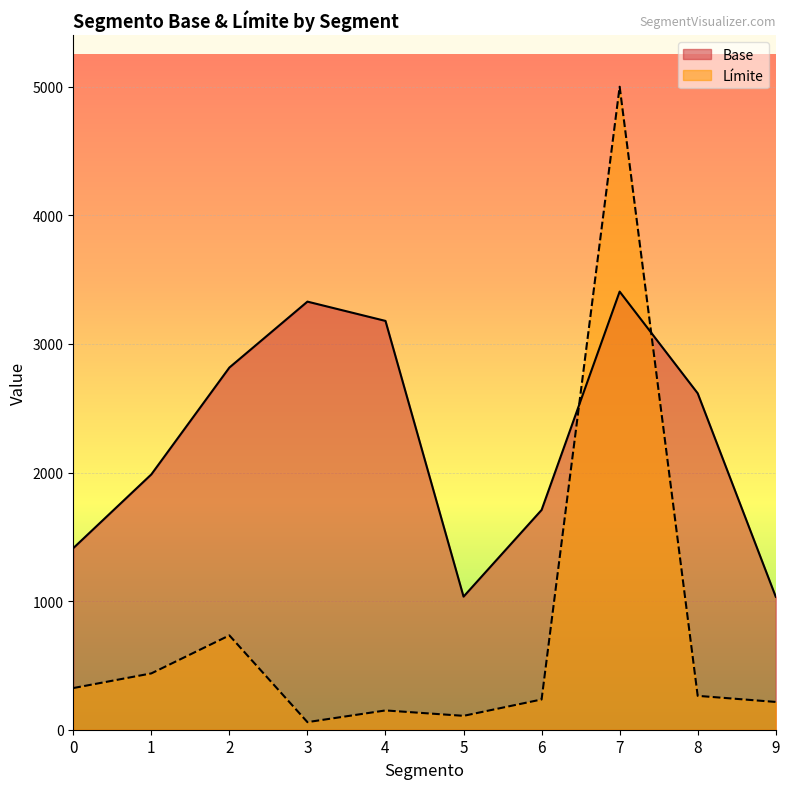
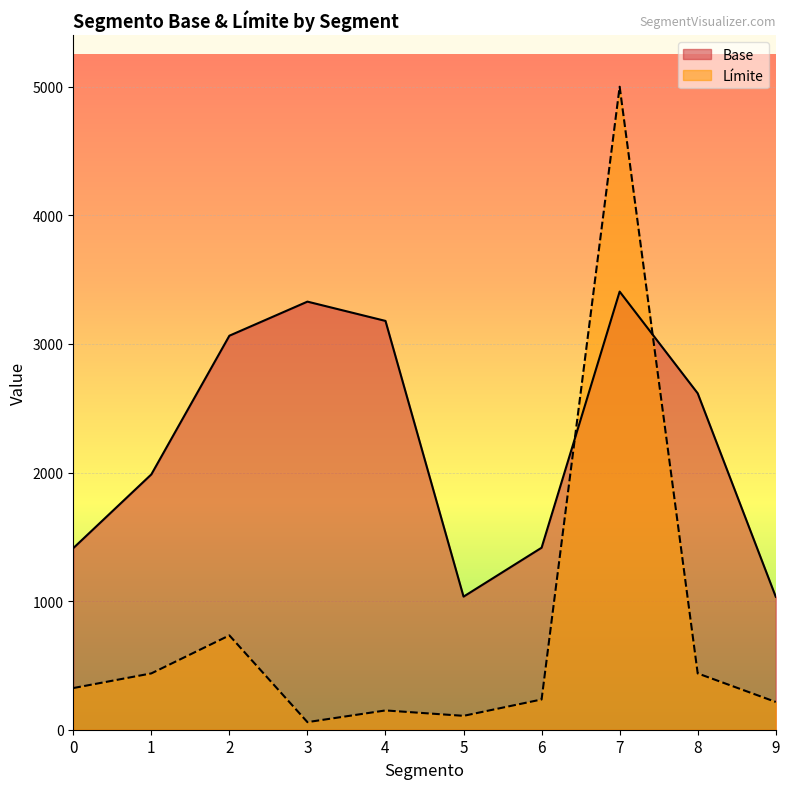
Base, 2: 2820 -> 3060
Base, 6: 1710 -> 1420
Límite, 8: 260 -> 440
